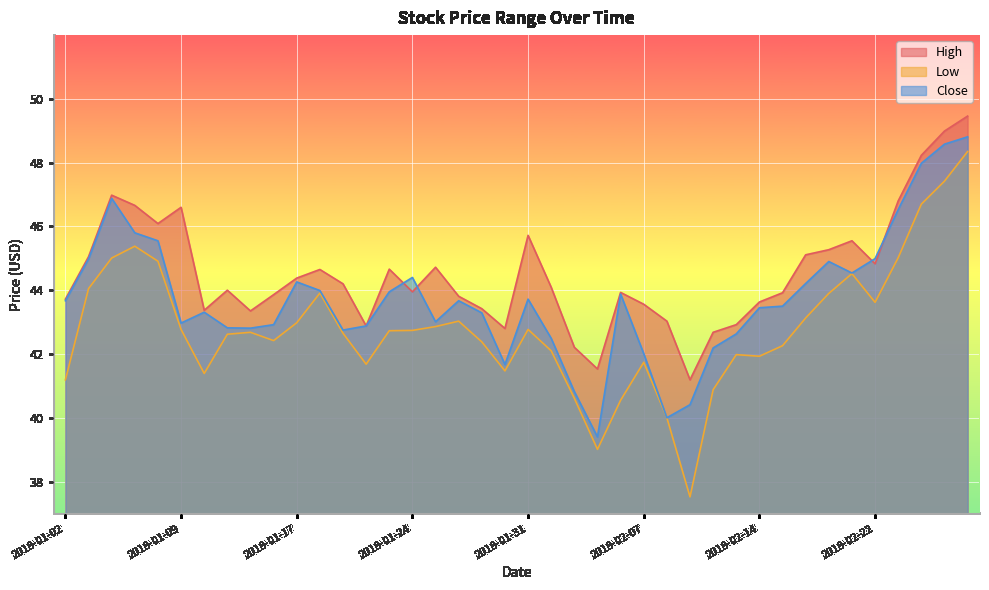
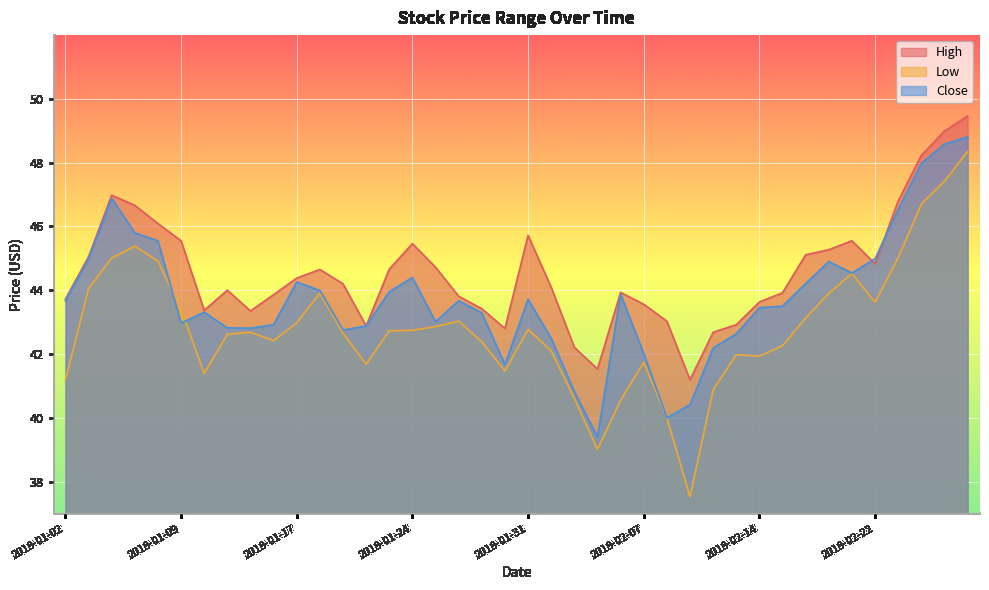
High, 2018-01-09: 46.6 -> 45.6
Low, 2018-01-09: 42.8 -> 43.4
High, 2018-01-24: 44.0 -> 45.5
